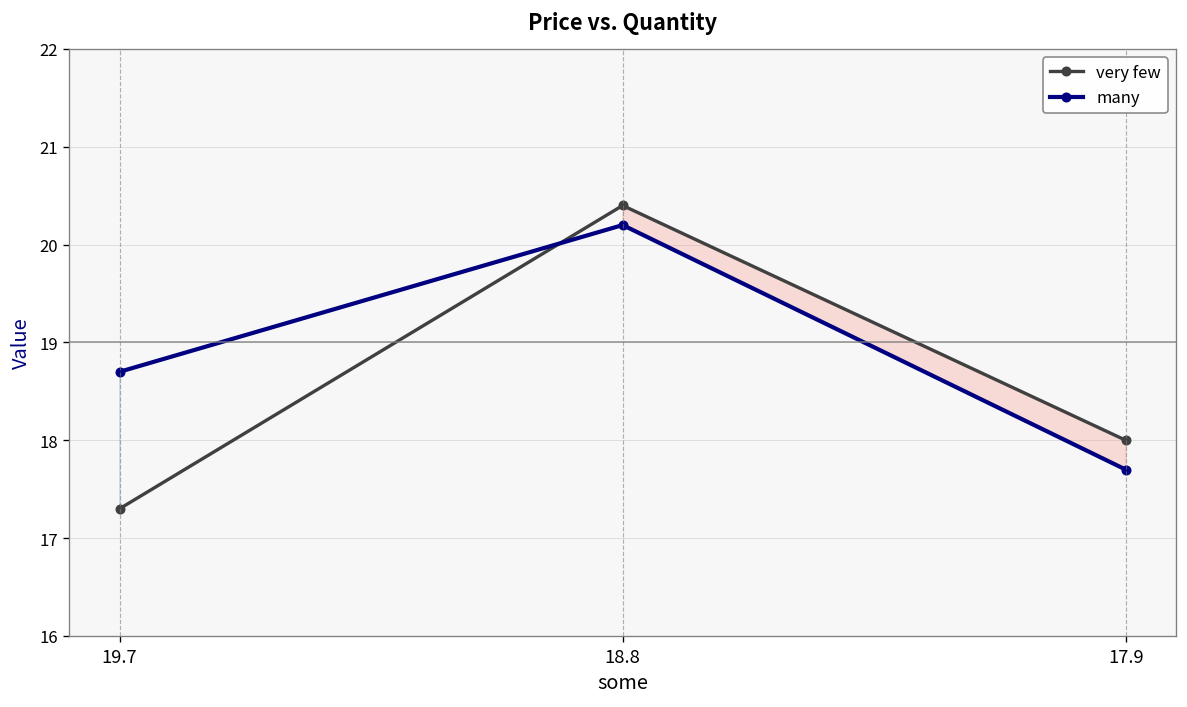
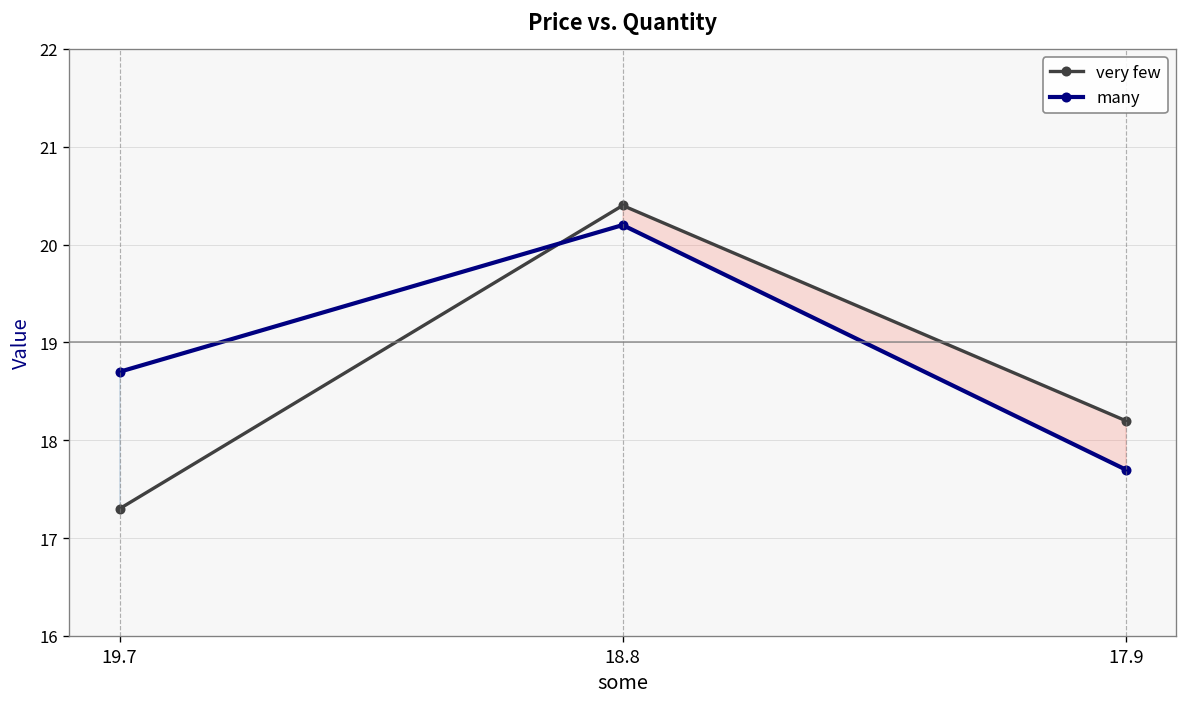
very few, 17.9: 18.0 -> 18.2
